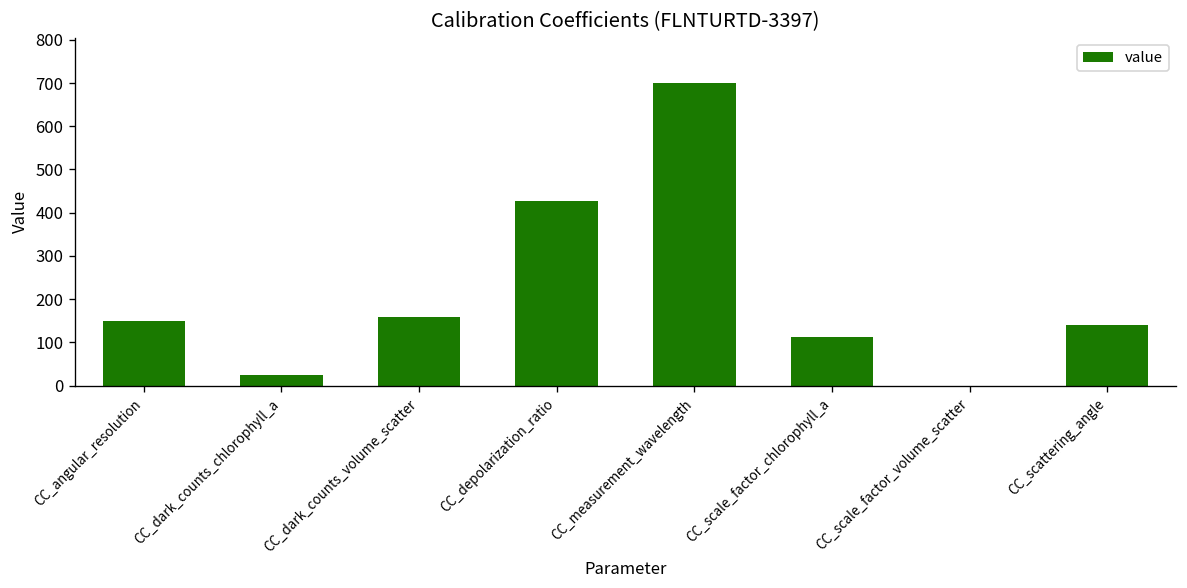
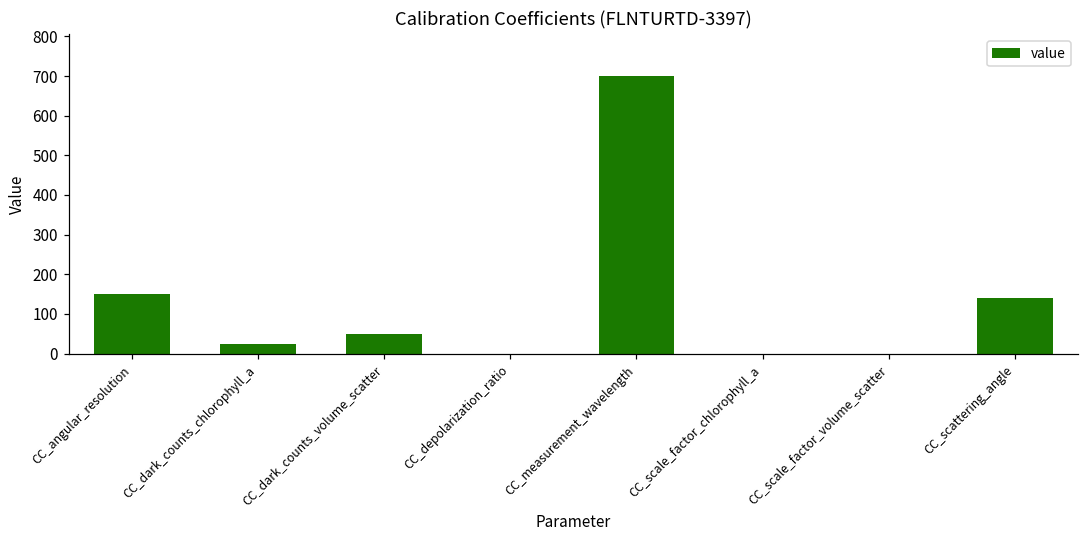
CC_dark_counts_volume_scatter: 160 -> 50
CC_depolarization_ratio: 430 -> 0
CC_scale_factor_chlorophyll_a: 110 -> 0
